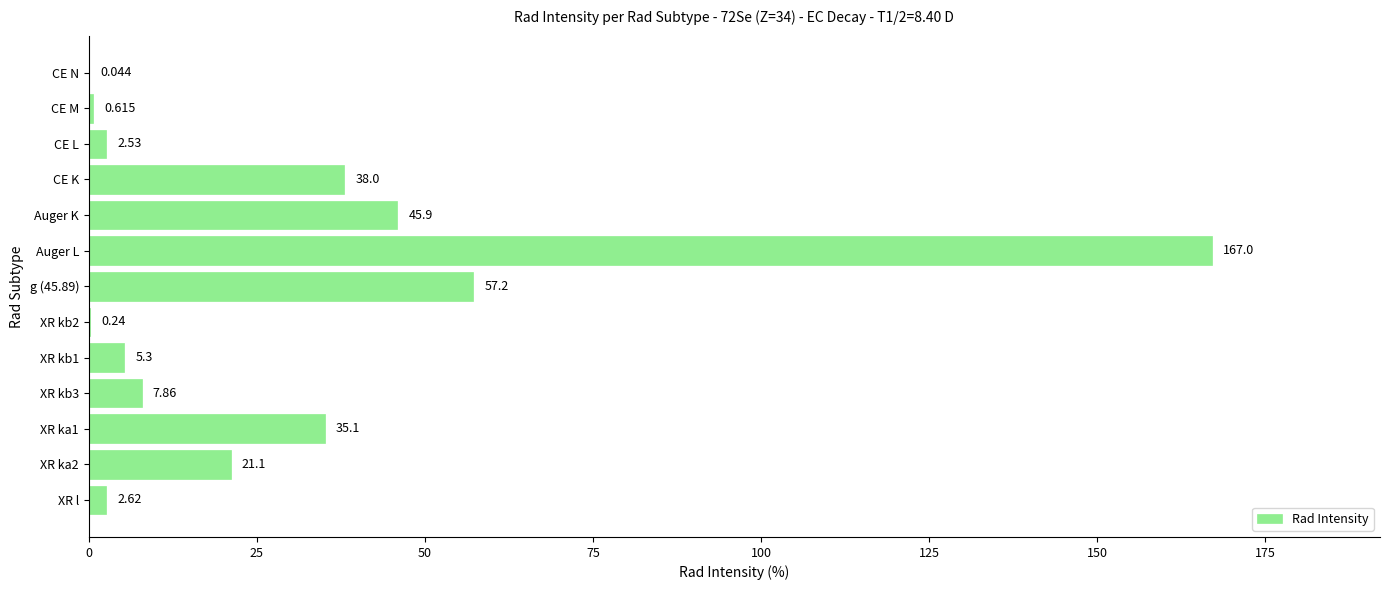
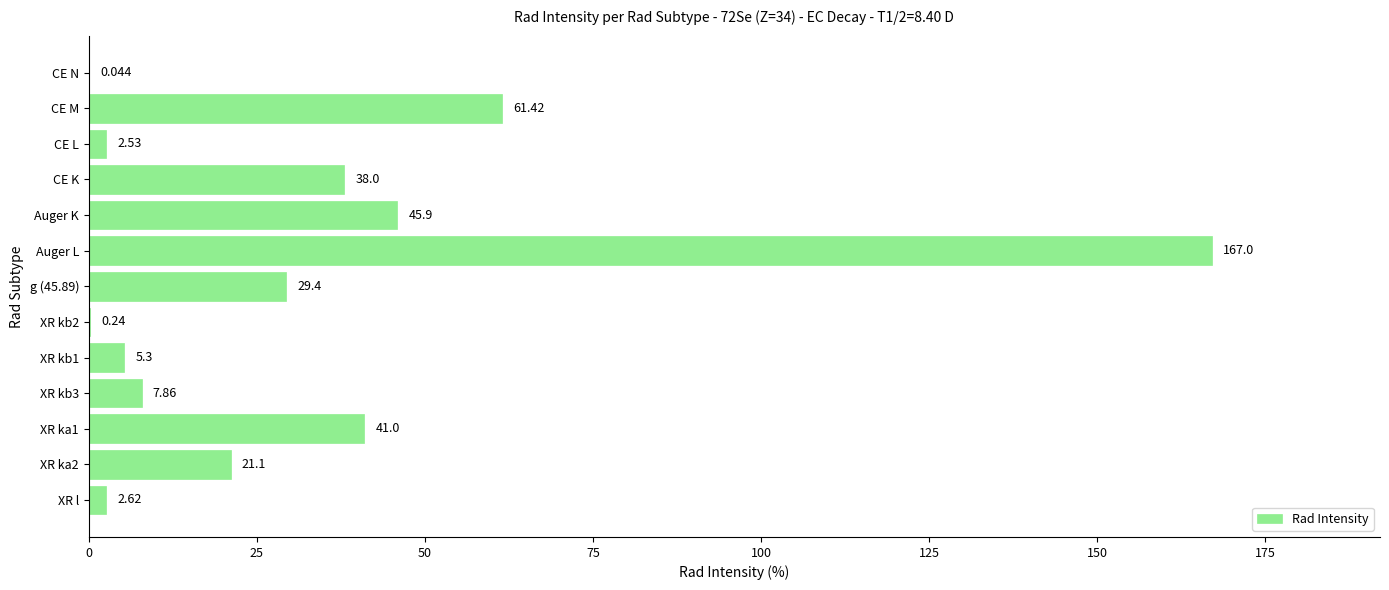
CE M: 0.615 -> 61.42
g (45.89): 57.2 -> 29.4
XR ka1: 35.1 -> 41.0
